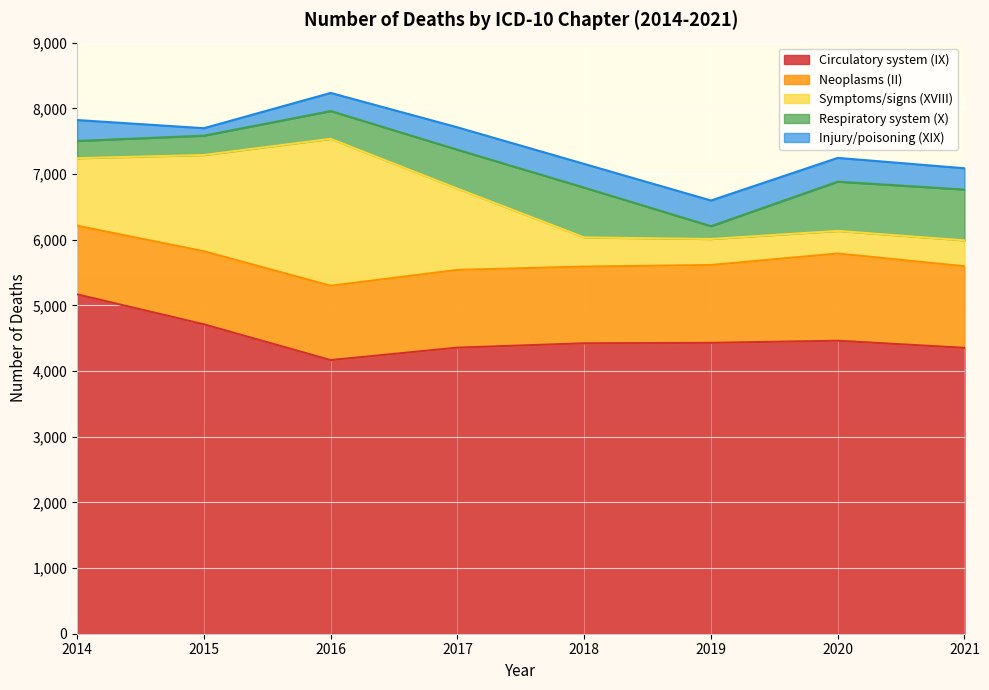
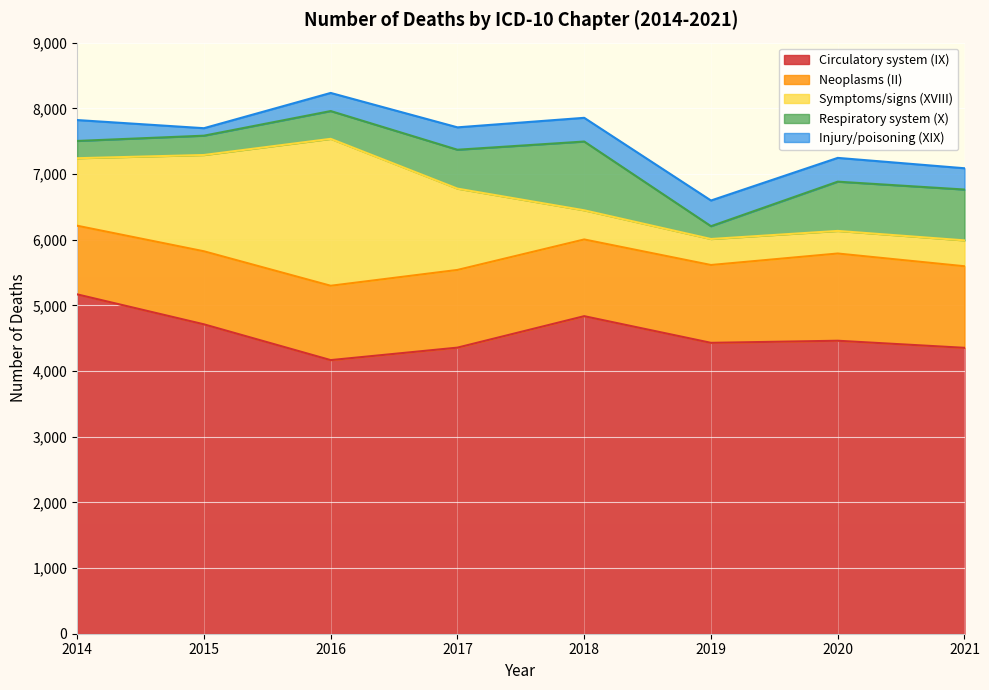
Circulatory system (IX), 2018: 4,400 -> 4,800
Respiratory system (X), 2018: 800 -> 1,000
